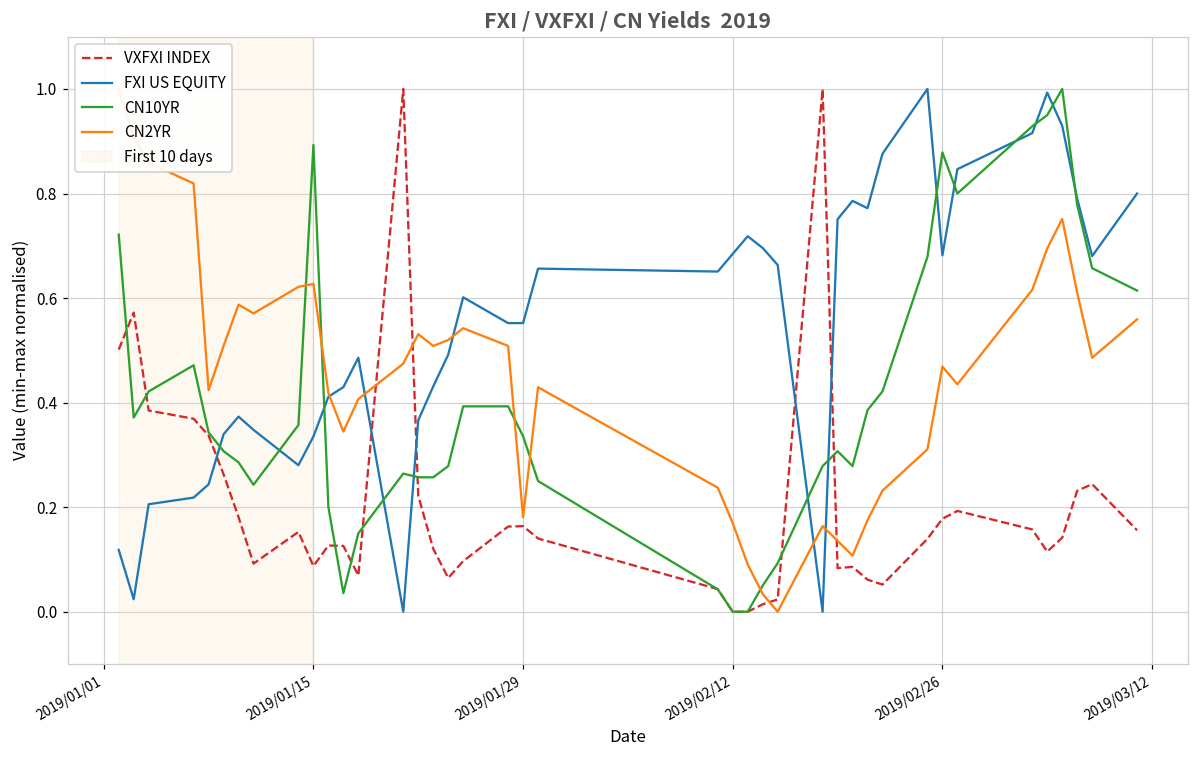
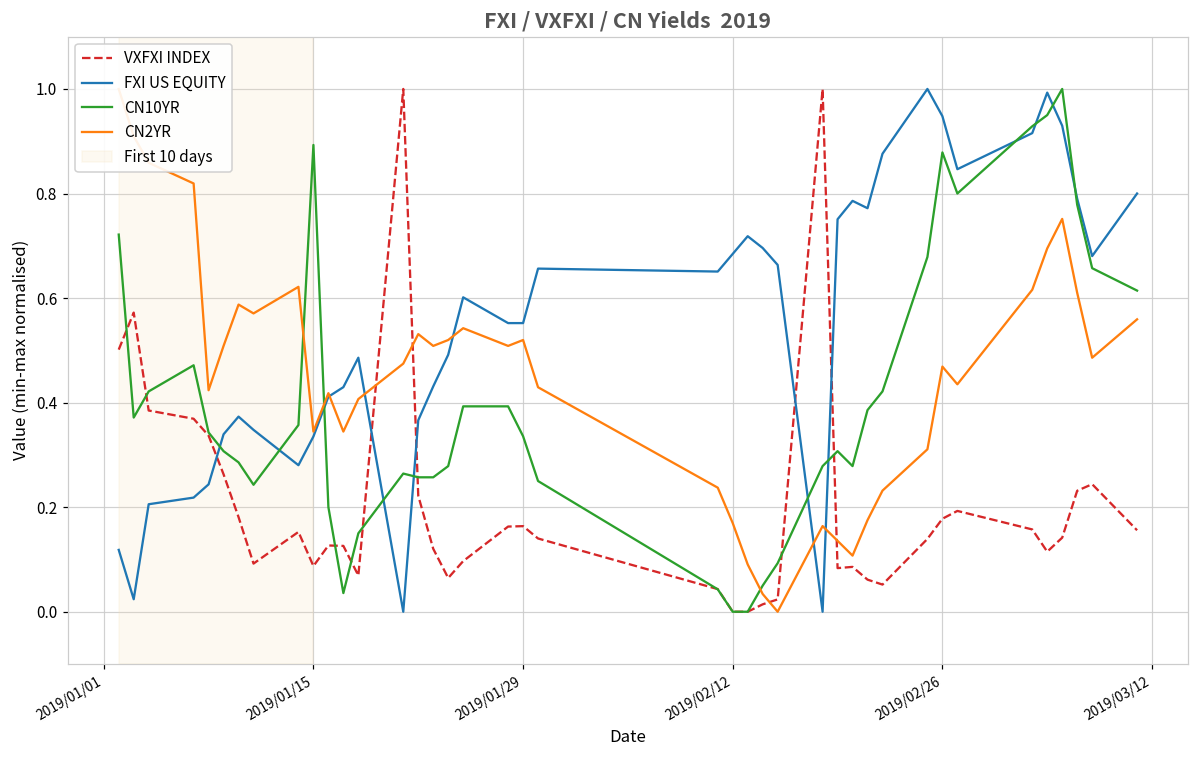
CN2YR, 2019/01/15: 0.63 -> 0.34
CN2YR, 2019/01/29: 0.18 -> 0.52
FXI US EQUITY, 2019/02/26: 0.68 -> 0.95
